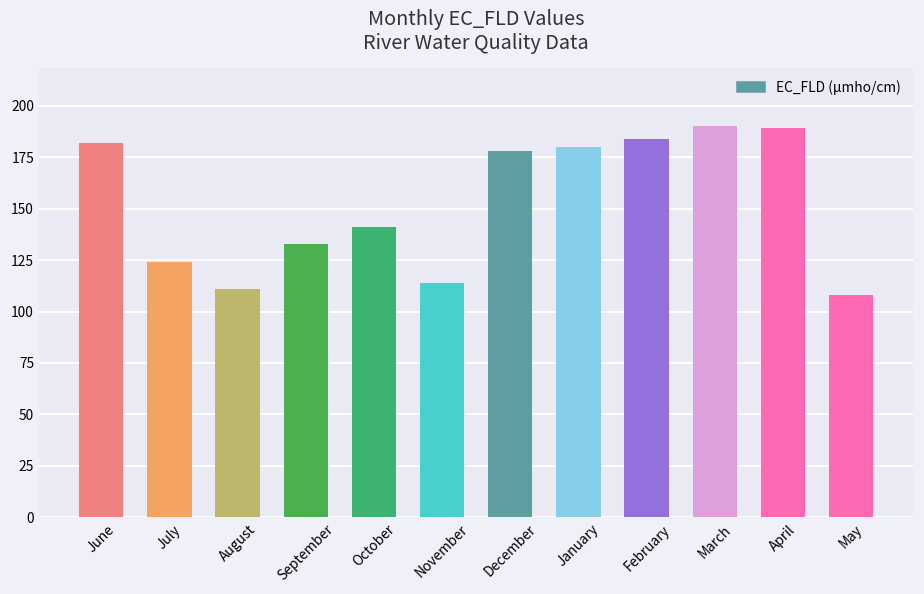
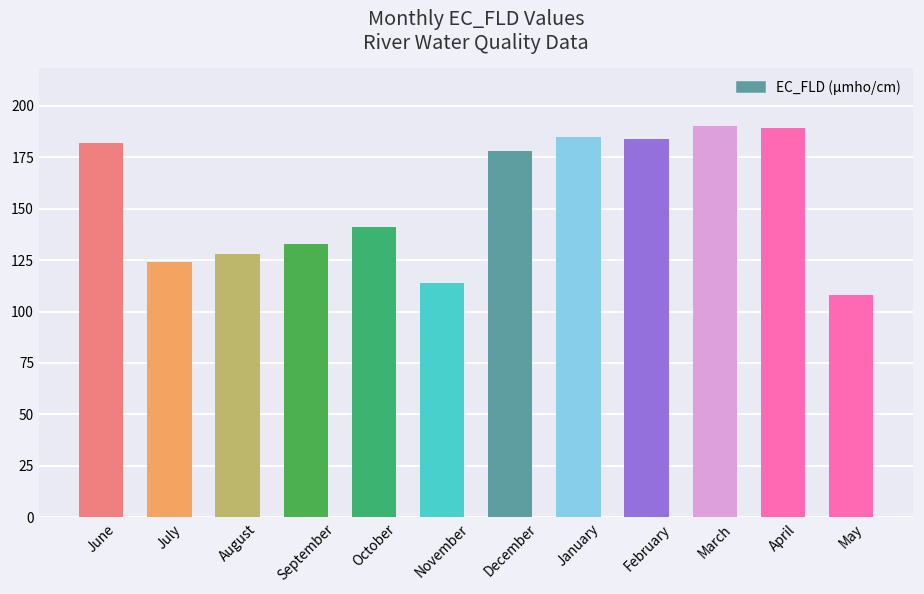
August: 111 -> 128
January: 180 -> 185
